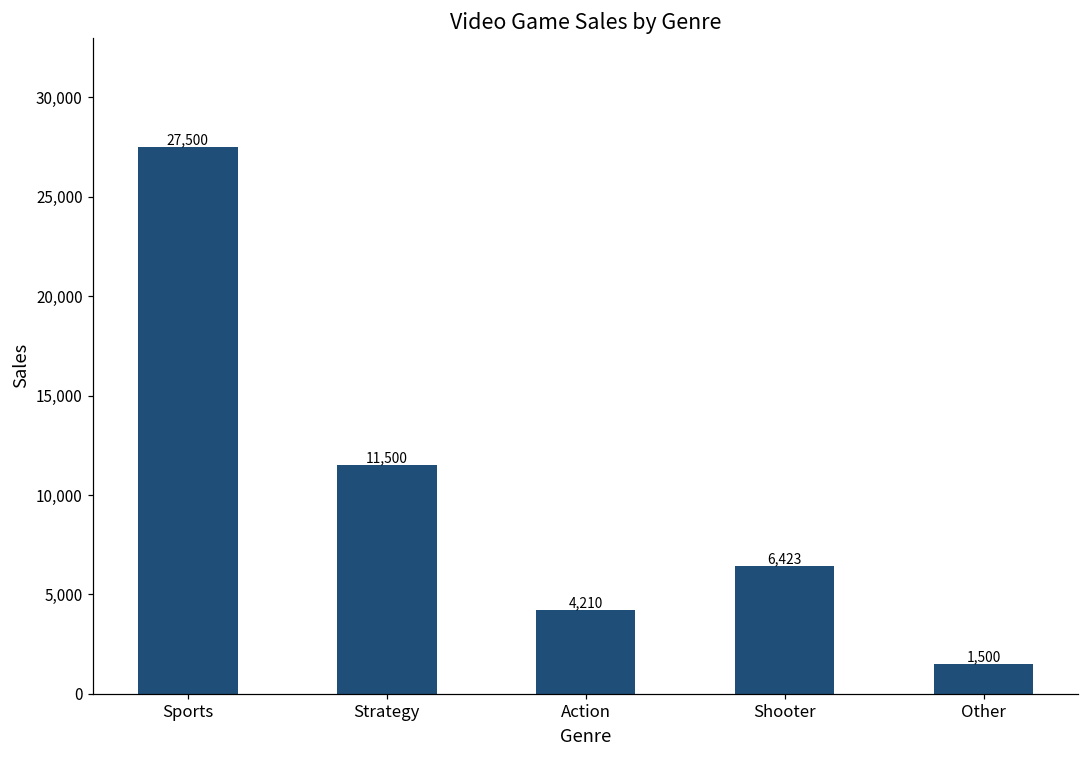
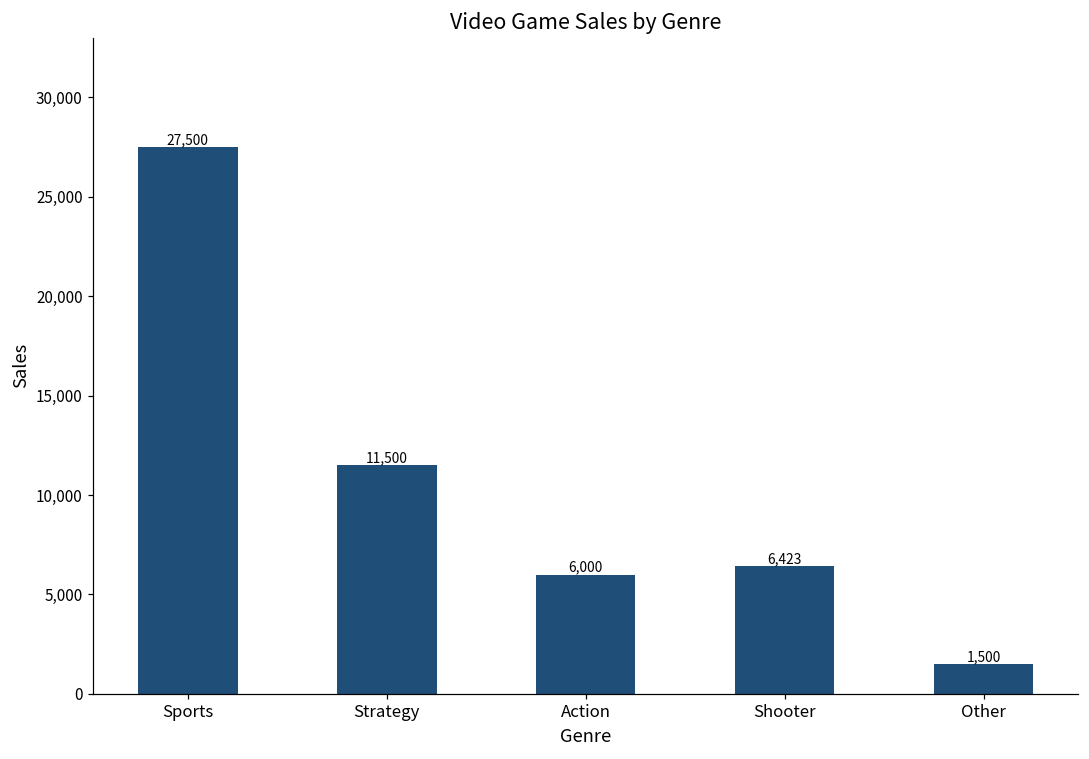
Action: 4,210 -> 6,000
